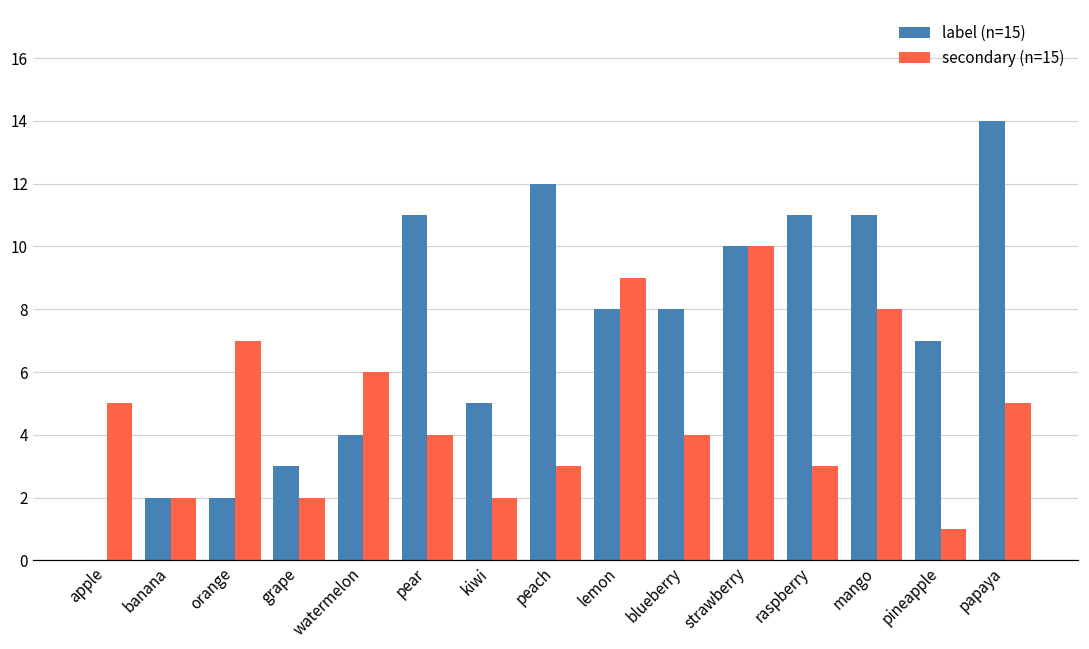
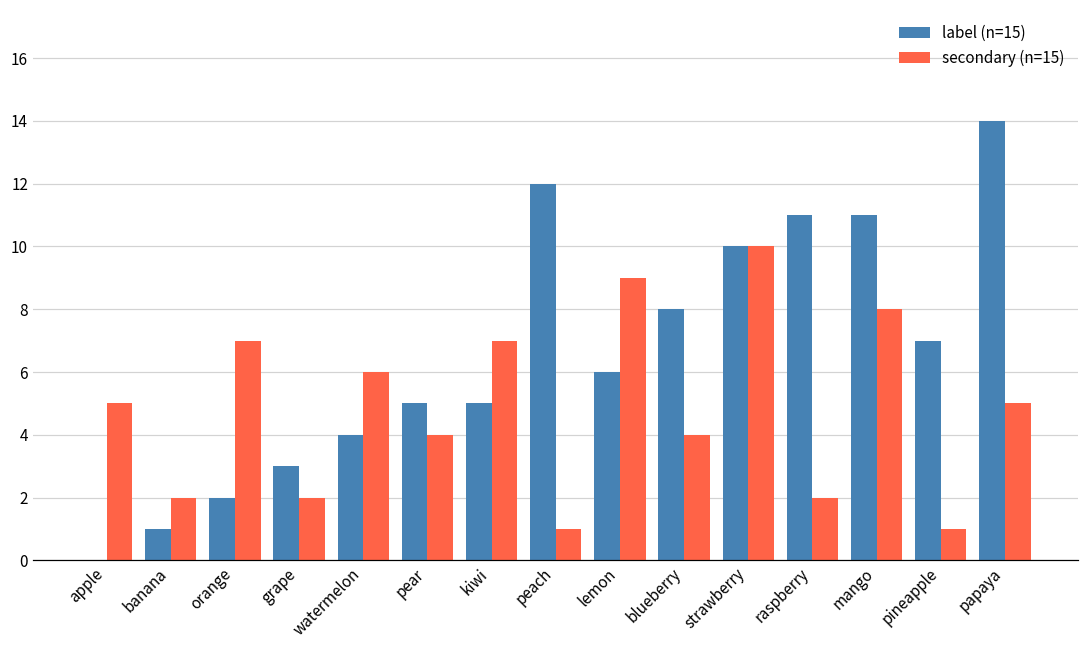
label (n=15), banana: 2 -> 1
label (n=15), pear: 11 -> 5
secondary (n=15), kiwi: 2 -> 7
secondary (n=15), peach: 3 -> 1
label (n=15), lemon: 8 -> 6
secondary (n=15), raspberry: 3 -> 2
